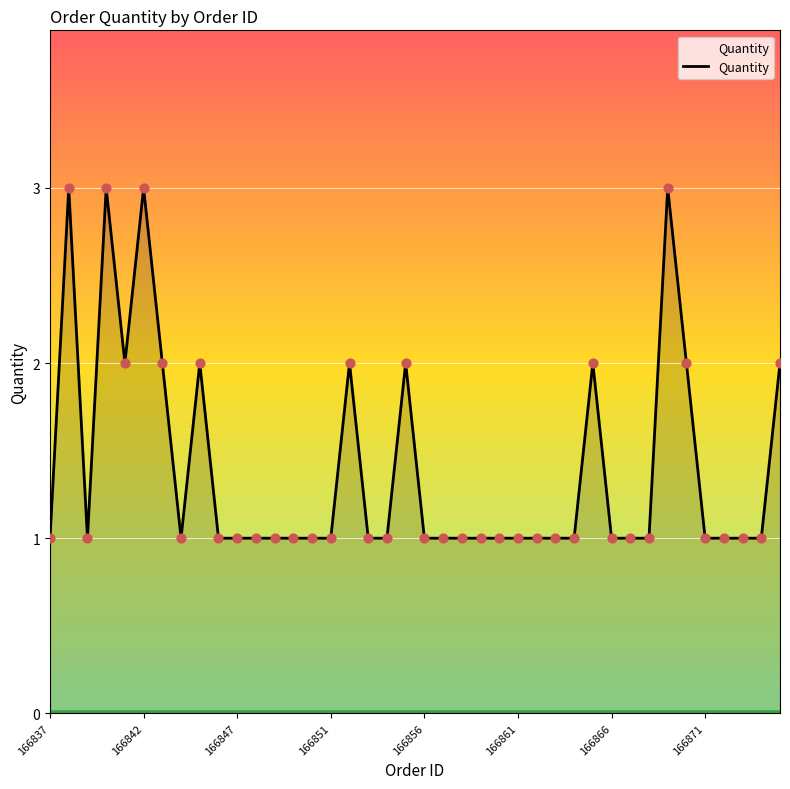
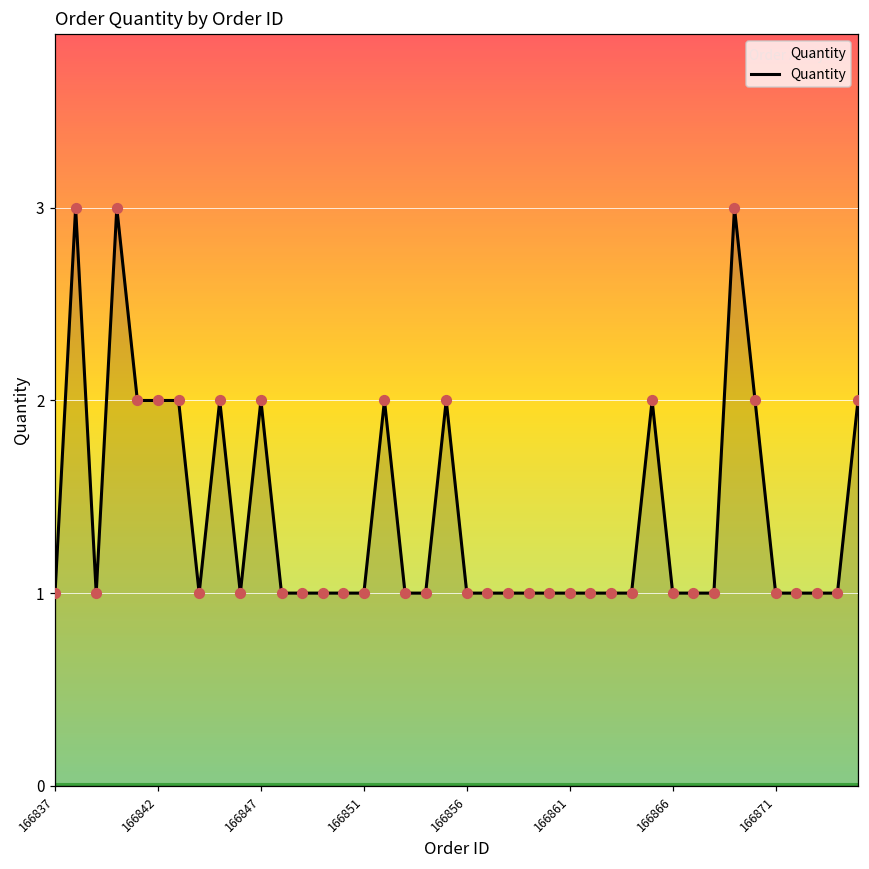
166842: 3 -> 2
166847: 1 -> 2
